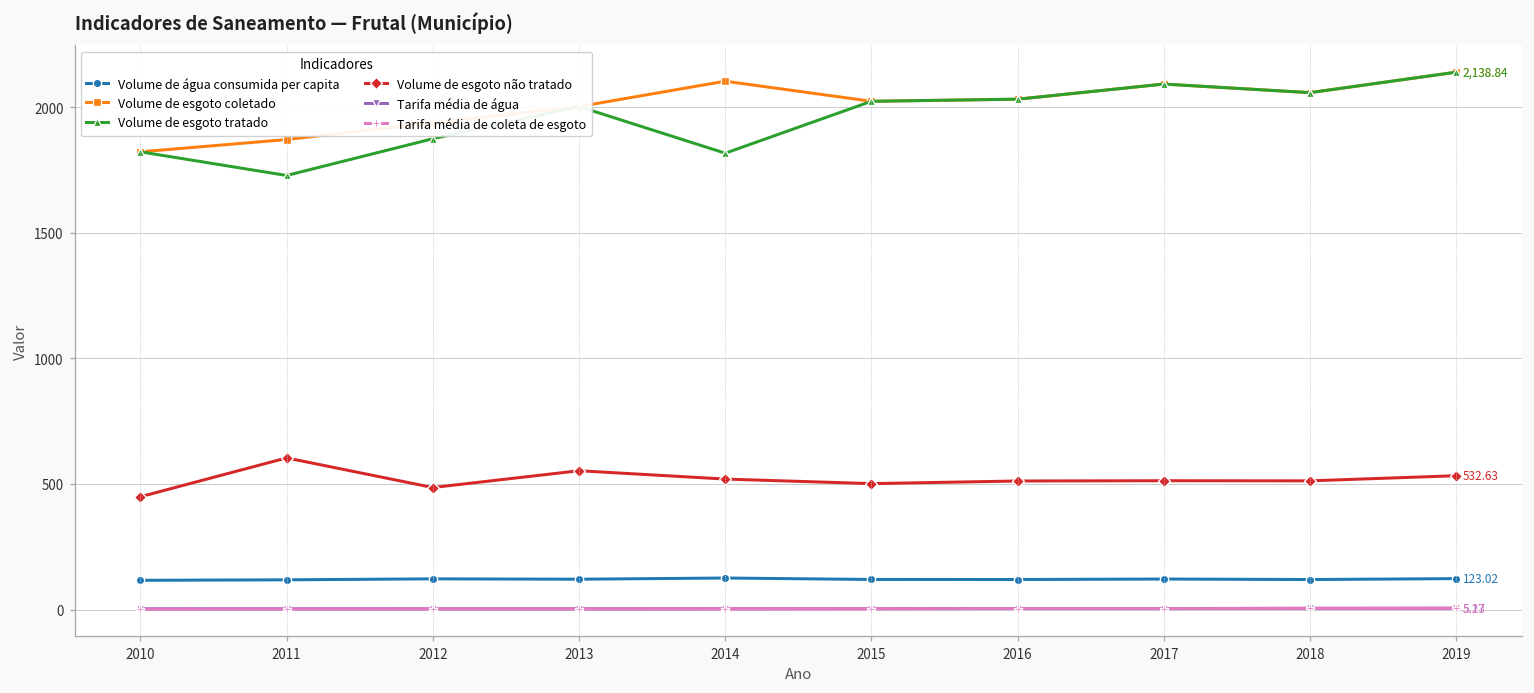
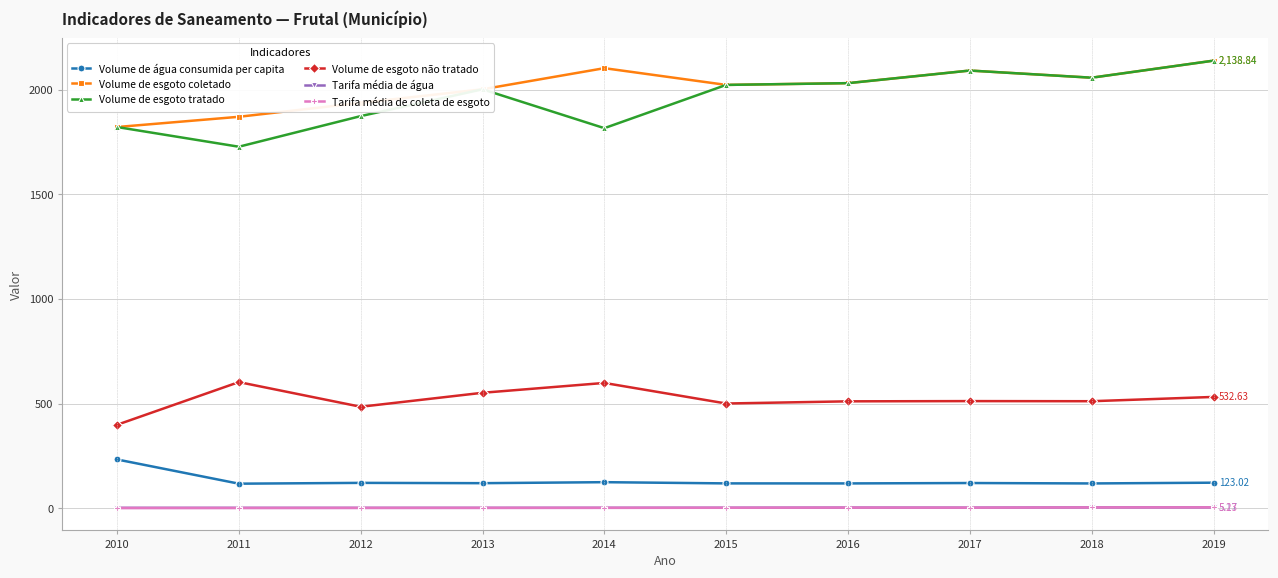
Volume de água consumida per capita, 2010: 120 -> 230
Volume de esgoto não tratado, 2010: 450 -> 400
Volume de esgoto não tratado, 2014: 520 -> 600
